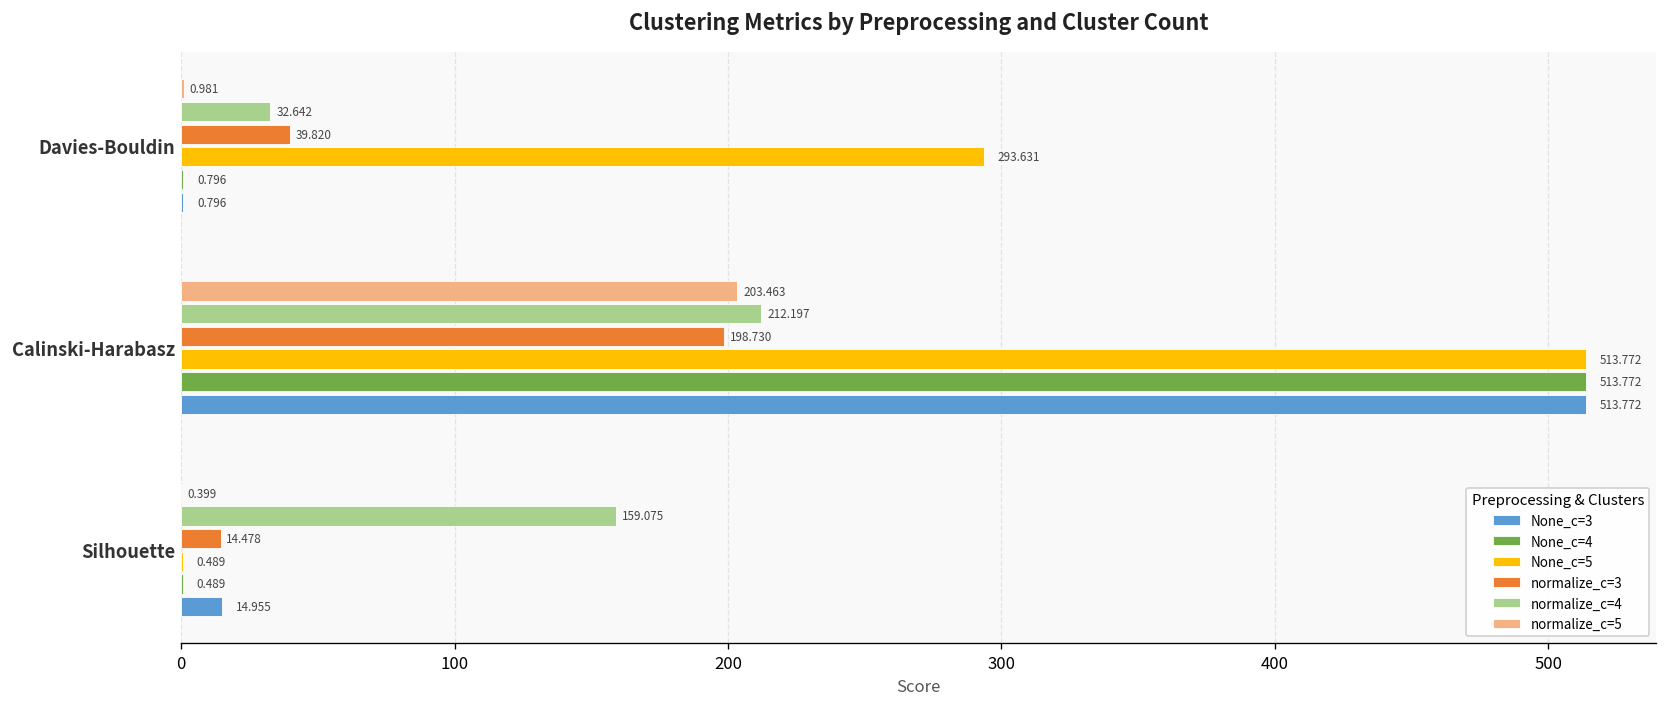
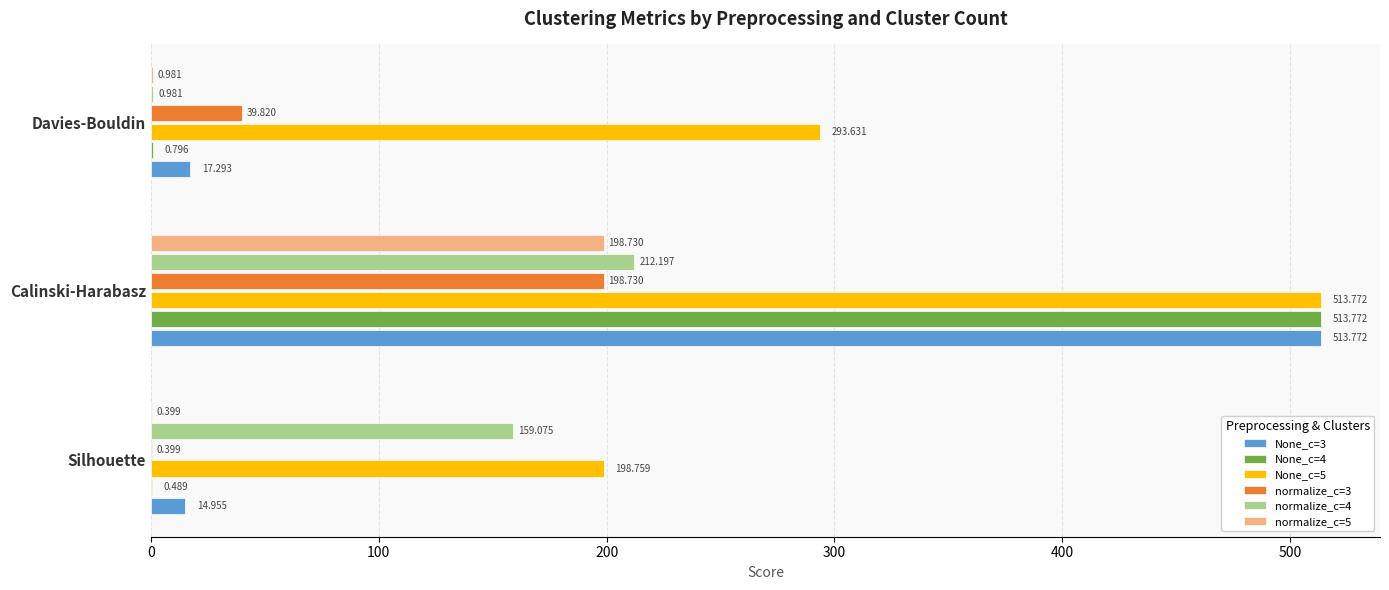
normalize_c=4, Davies-Bouldin: 32.642 -> 0.981
None_c=3, Davies-Bouldin: 0.796 -> 17.293
normalize_c=5, Calinski-Harabasz: 203.463 -> 198.730
normalize_c=3, Silhouette: 14.478 -> 0.399
None_c=5, Silhouette: 0.489 -> 198.759
